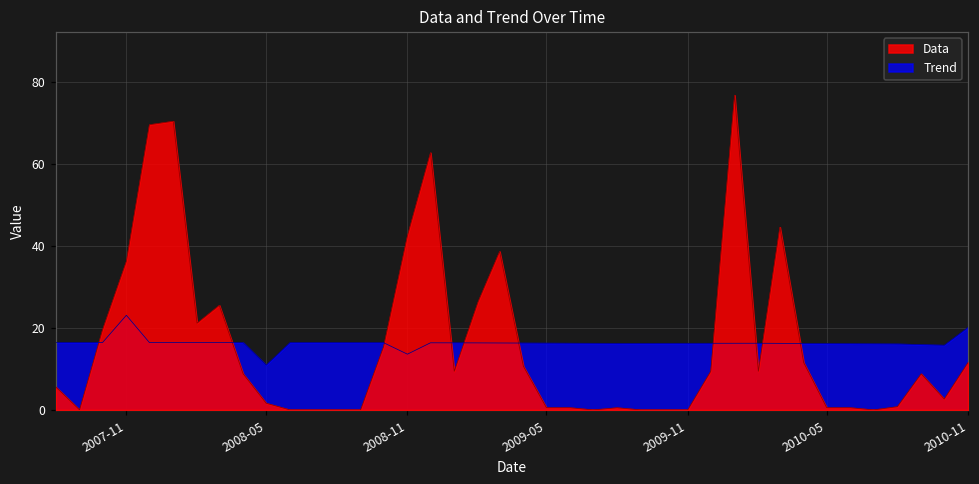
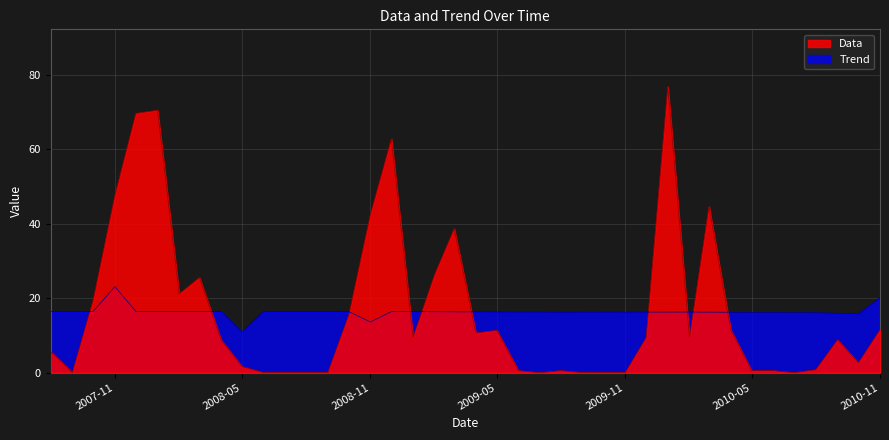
Data, 2007-11: 36 -> 48
Data, 2009-05: 1 -> 11
